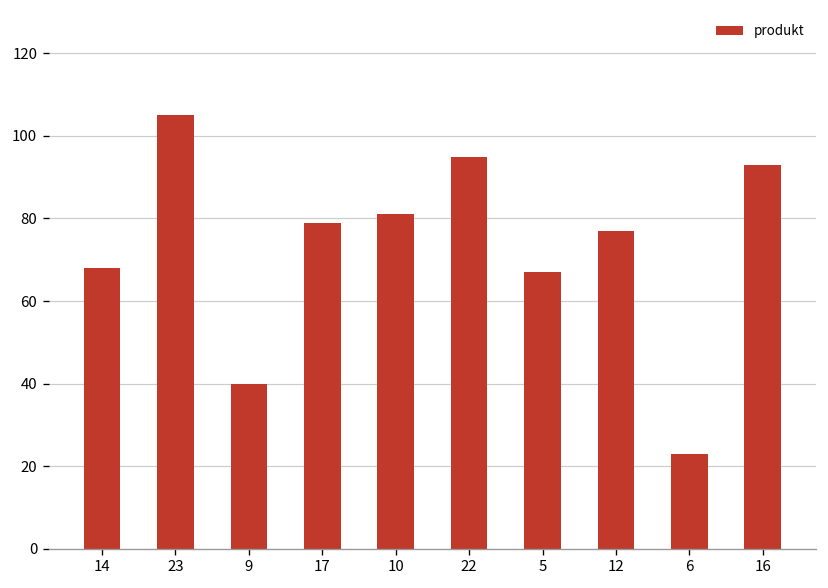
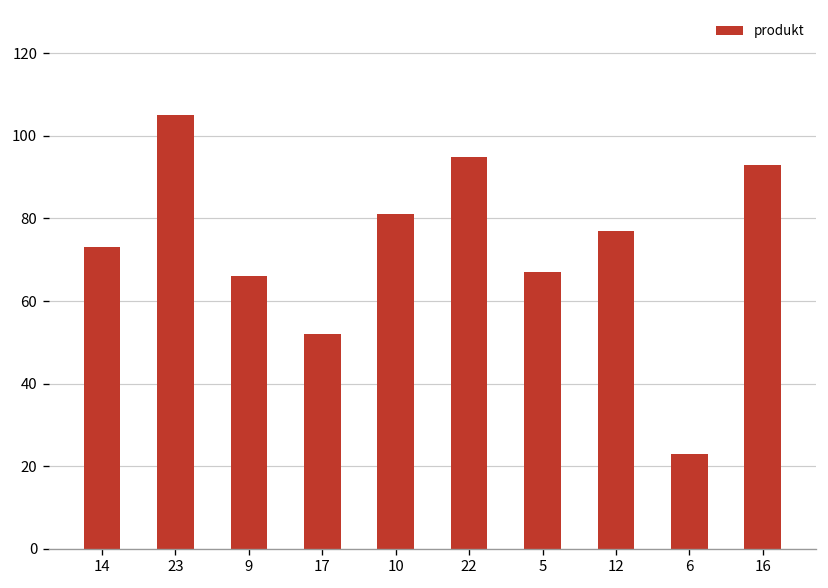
14: 68 -> 73
9: 40 -> 66
17: 79 -> 52
